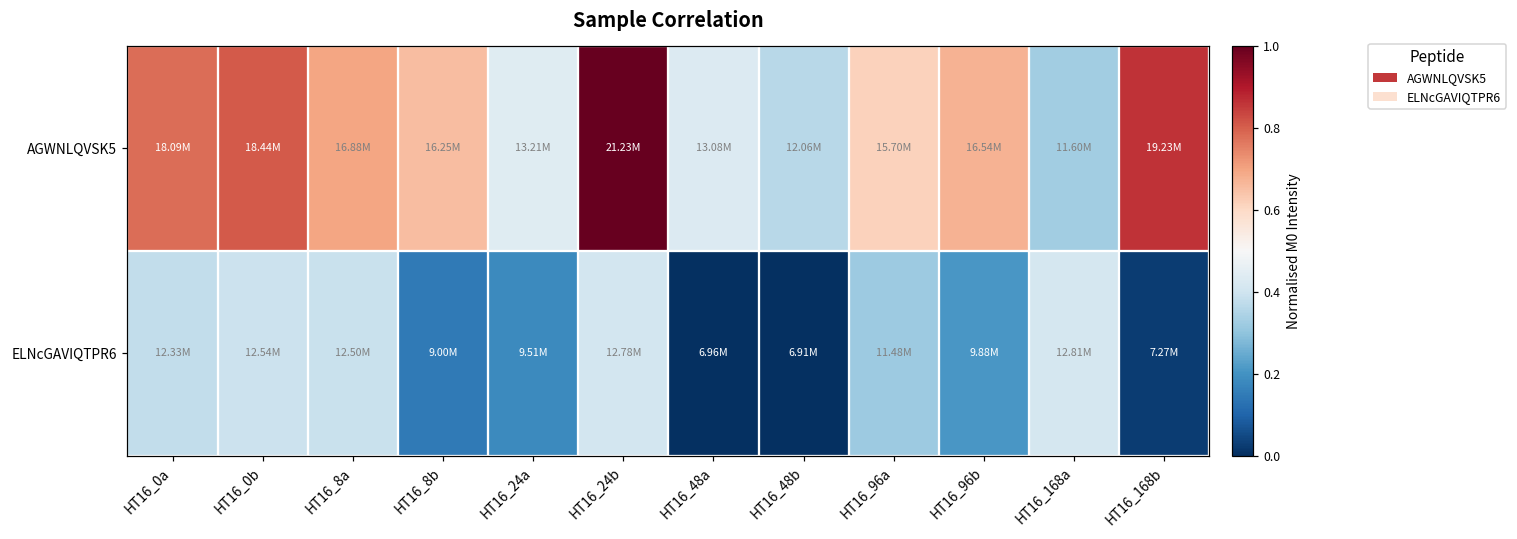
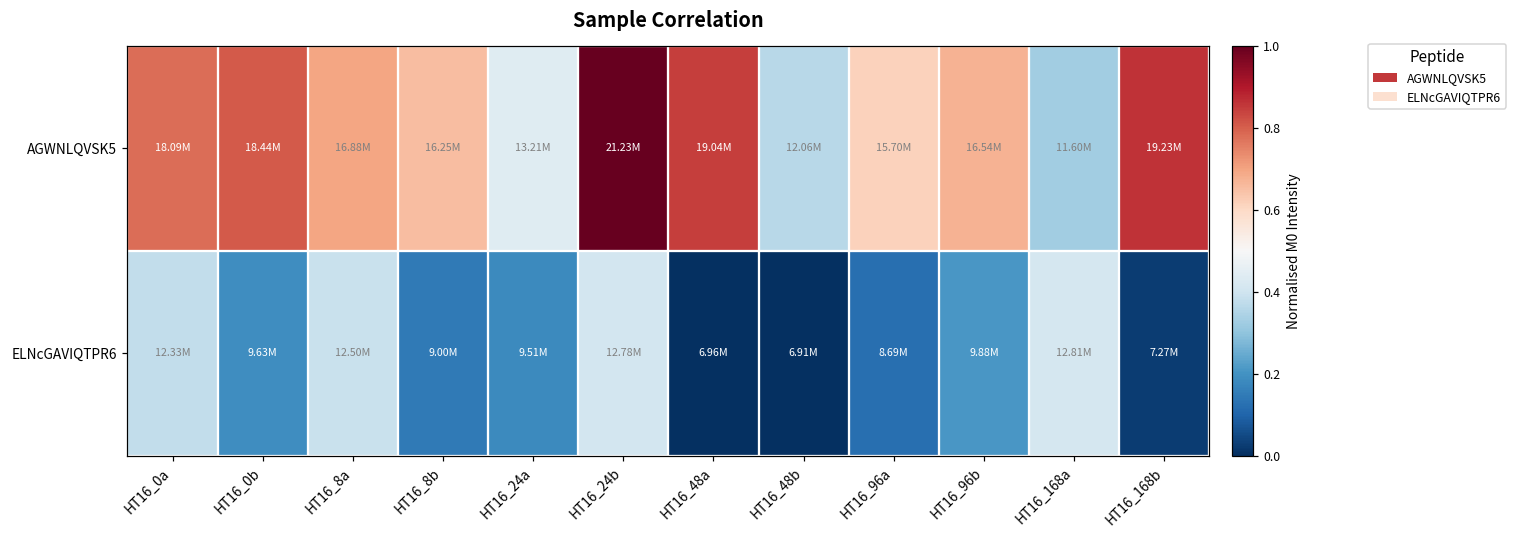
AGWNLQVSK5, HT16_48a: 13.08M -> 19.04M
ELNcGAVIQTPR6, HT16_0b: 12.54M -> 9.63M
ELNcGAVIQTPR6, HT16_96a: 11.48M -> 8.69M
